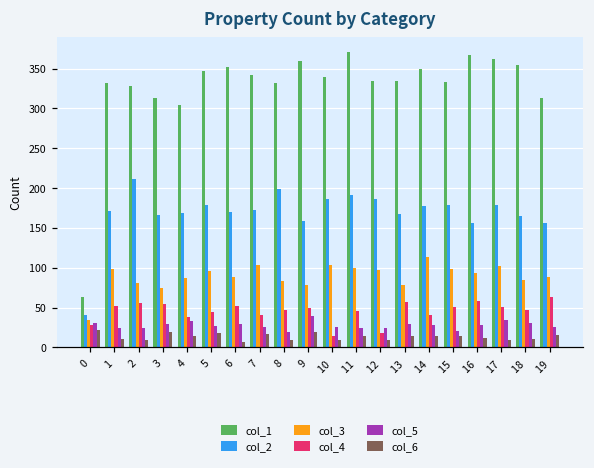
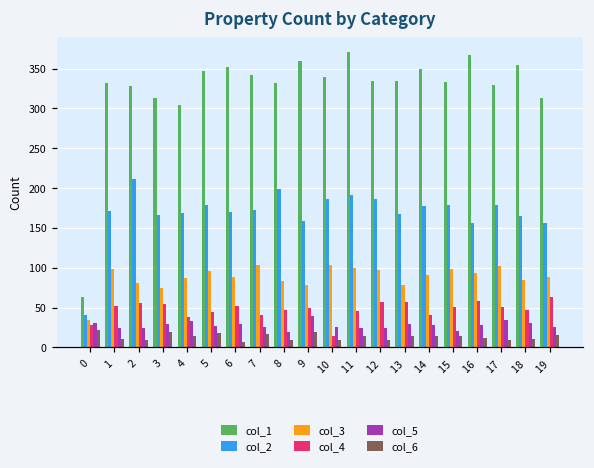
col_4, 12: 20 -> 60
col_3, 14: 110 -> 90
col_1, 17: 360 -> 330
